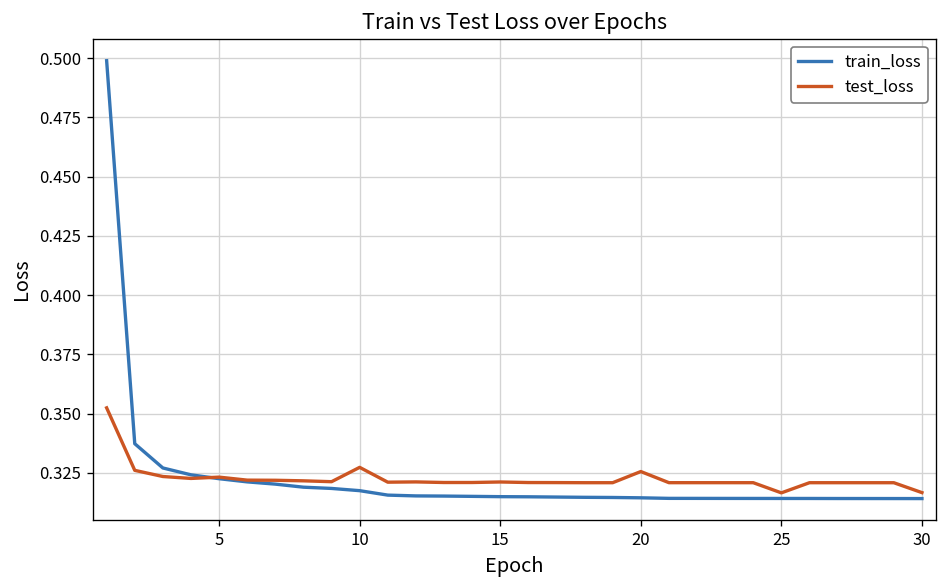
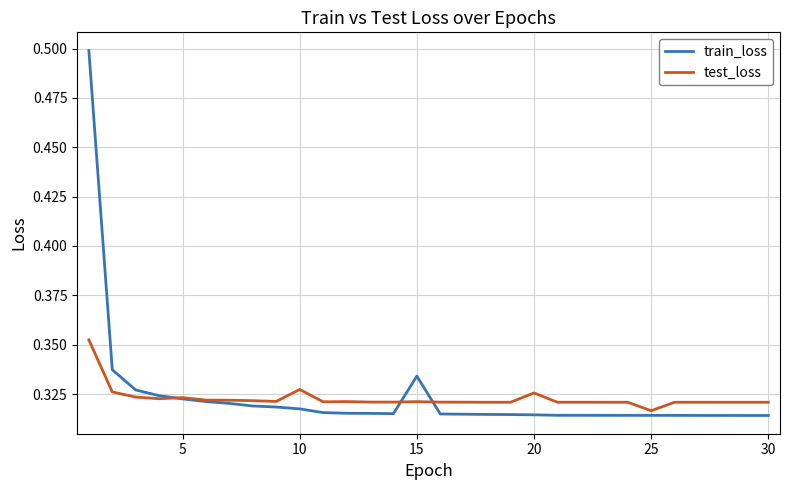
train_loss, 15: 0.315 -> 0.334
test_loss, 30: 0.317 -> 0.321
